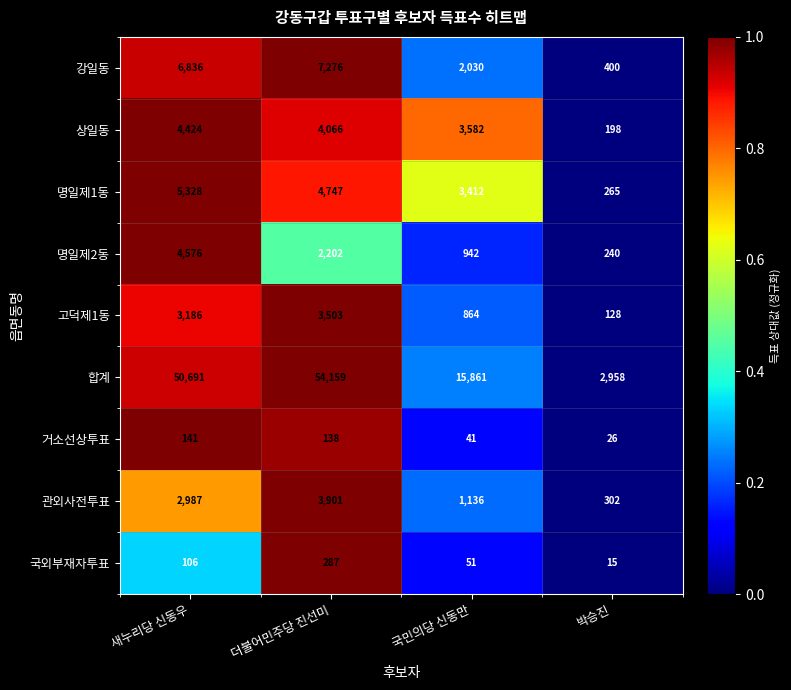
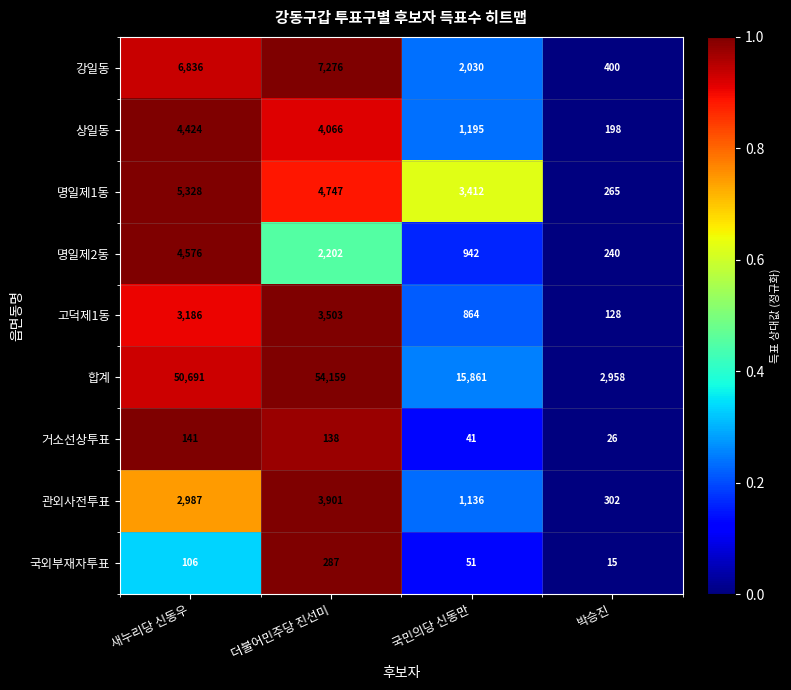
상일동, 국민의당 신동만: 3,582 -> 1,195
